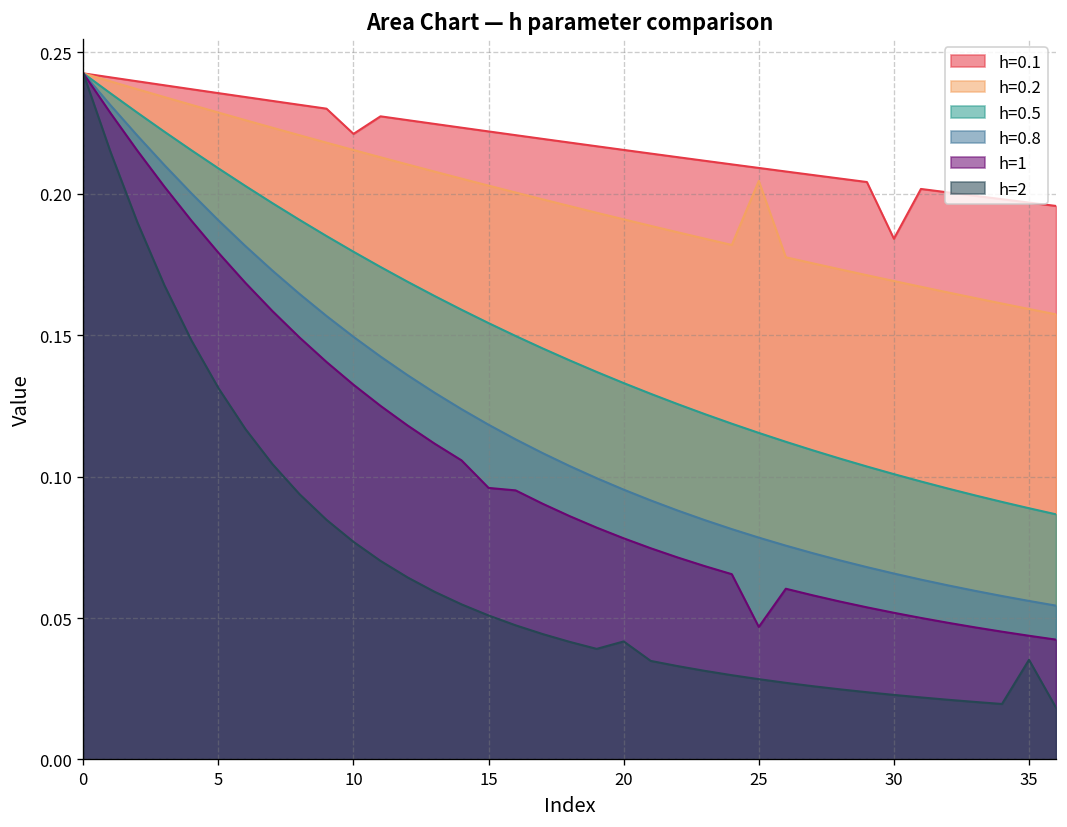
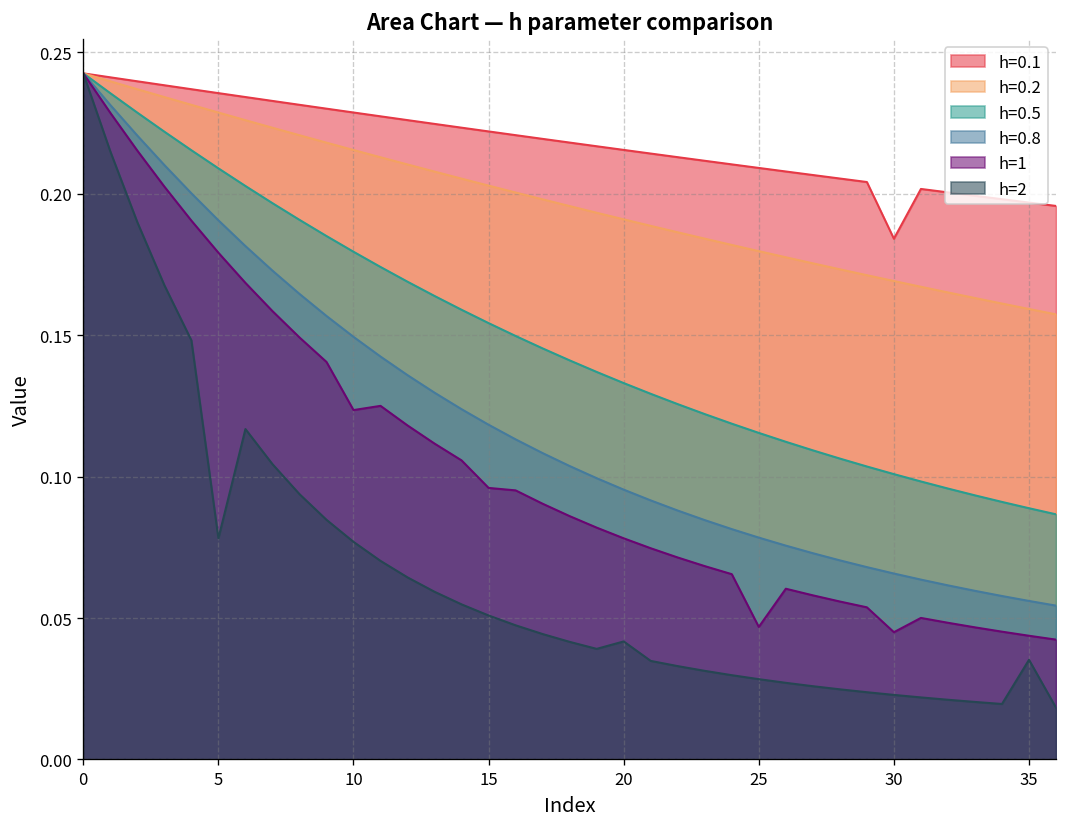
h=2, 5: 0.131 -> 0.078
h=0.1, 10: 0.221 -> 0.229
h=1, 10: 0.132 -> 0.124
h=0.2, 25: 0.204 -> 0.180
h=1, 30: 0.052 -> 0.045
